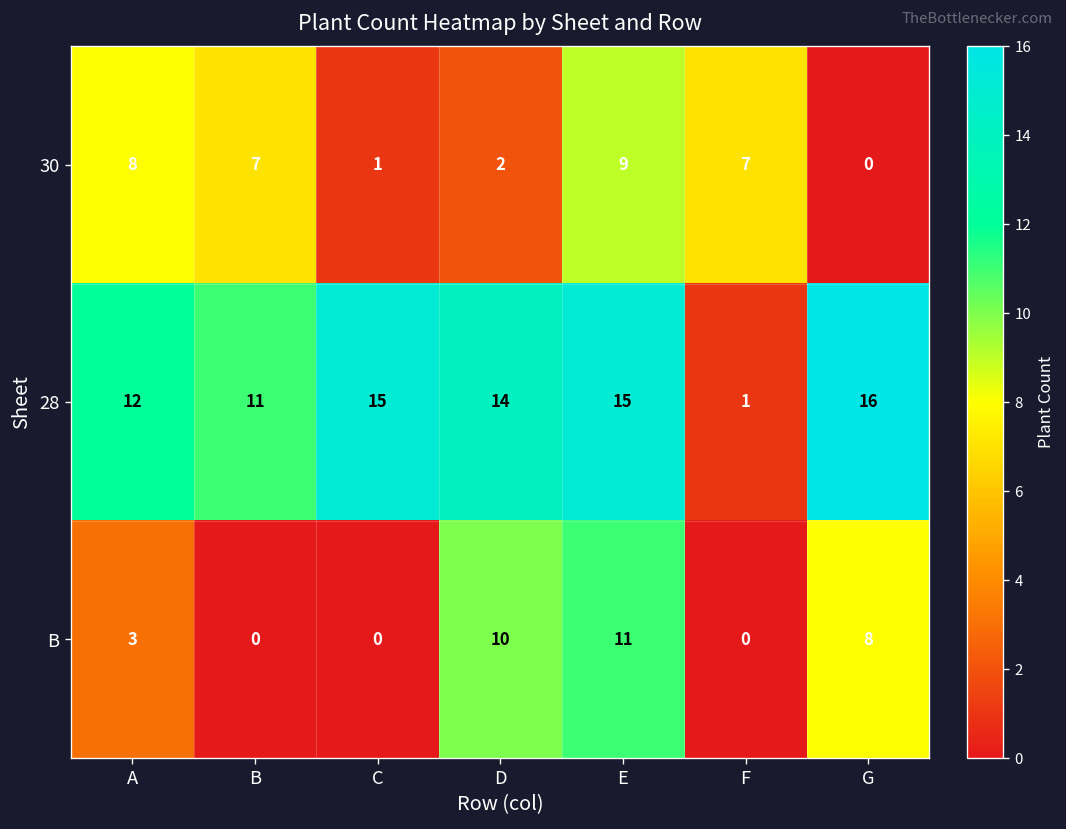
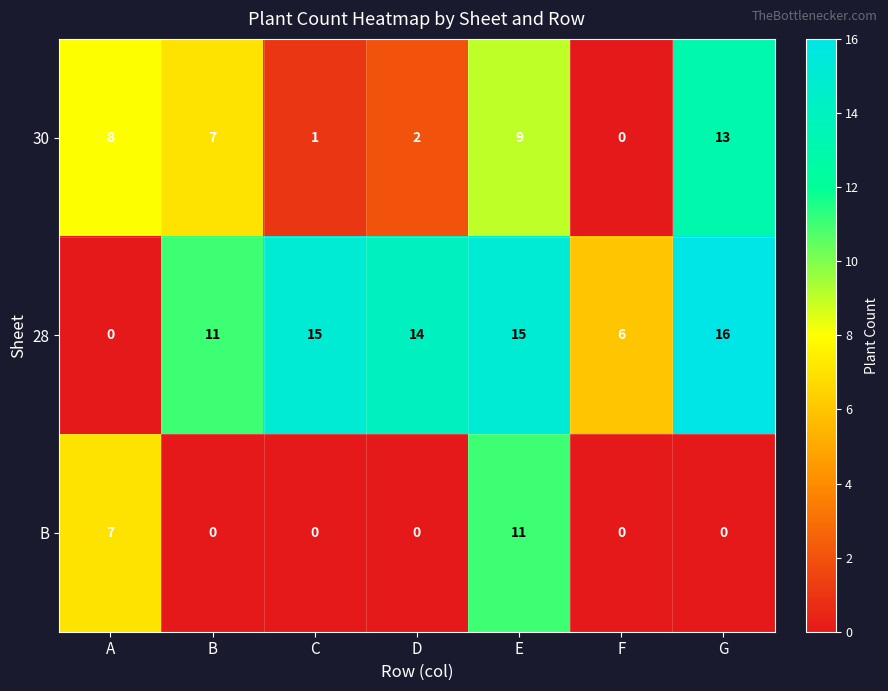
30, F: 7 -> 0
30, G: 0 -> 13
28, A: 12 -> 0
28, F: 1 -> 6
B, A: 3 -> 7
B, D: 10 -> 0
B, G: 8 -> 0
